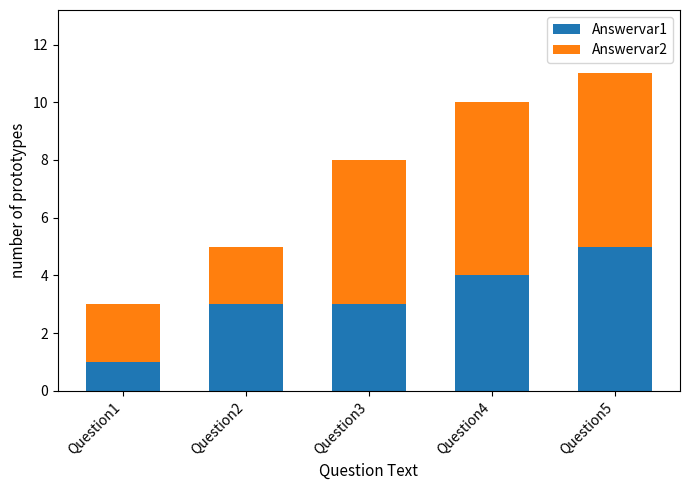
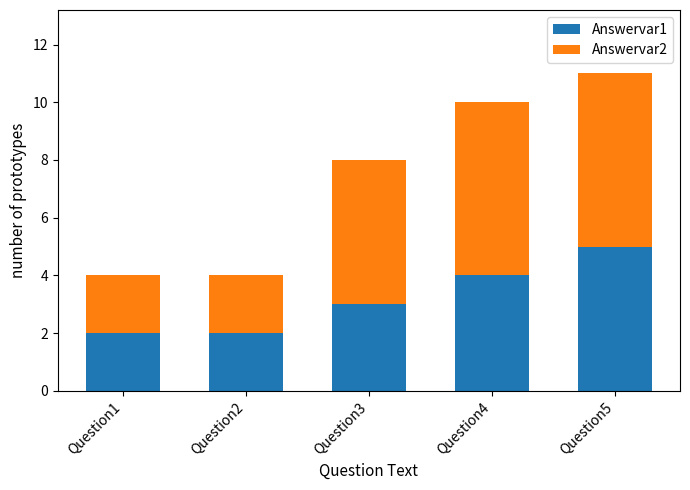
Answervar1, Question1: 1 -> 2
Answervar1, Question2: 3 -> 2
